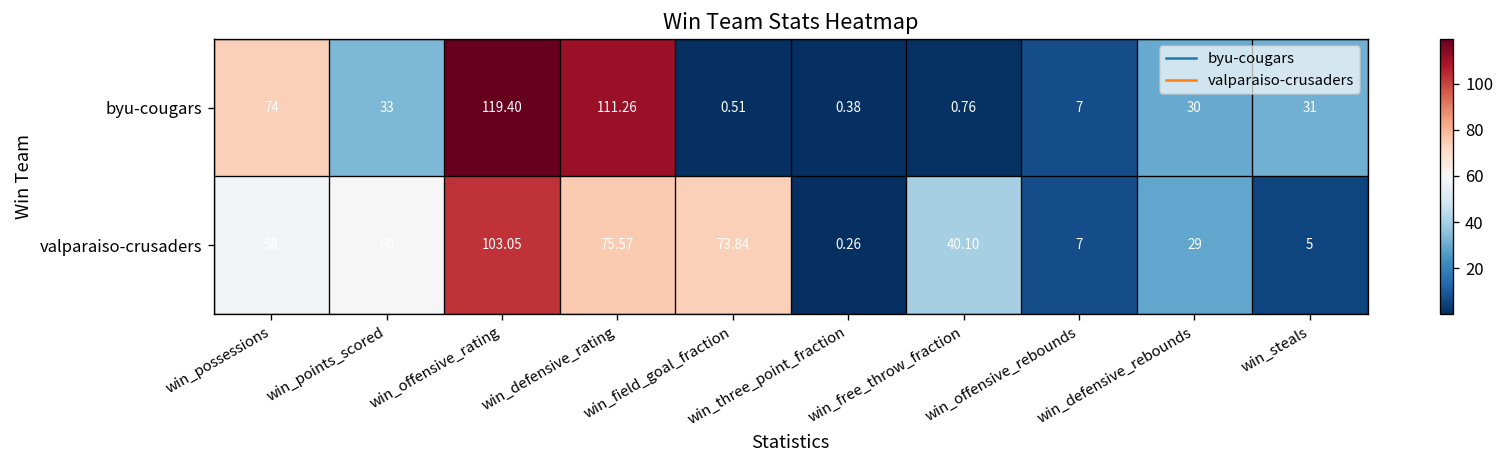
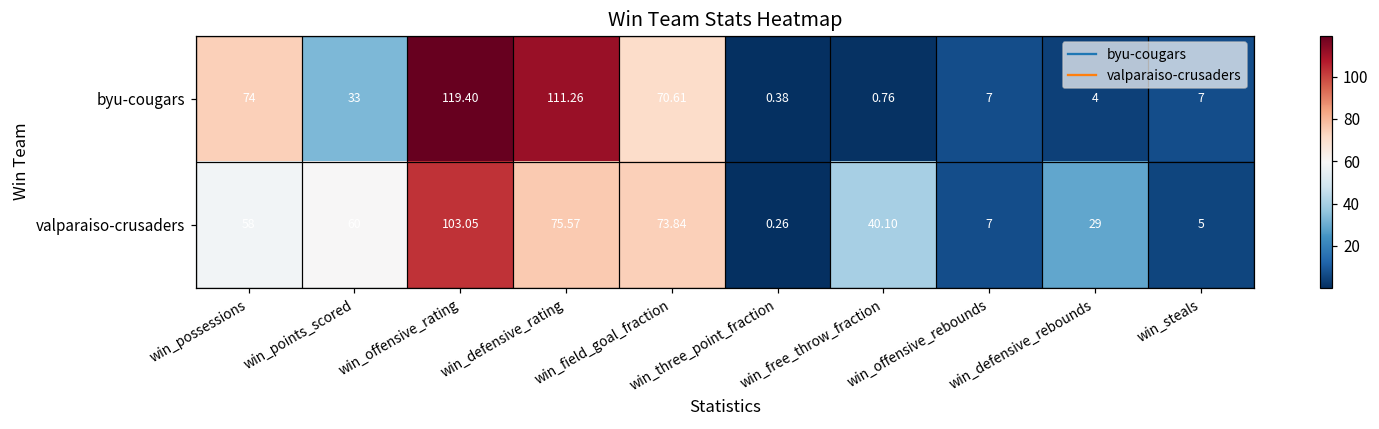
byu-cougars, win_field_goal_fraction: 0.51 -> 70.61
byu-cougars, win_defensive_rebounds: 30 -> 4
byu-cougars, win_steals: 31 -> 7
